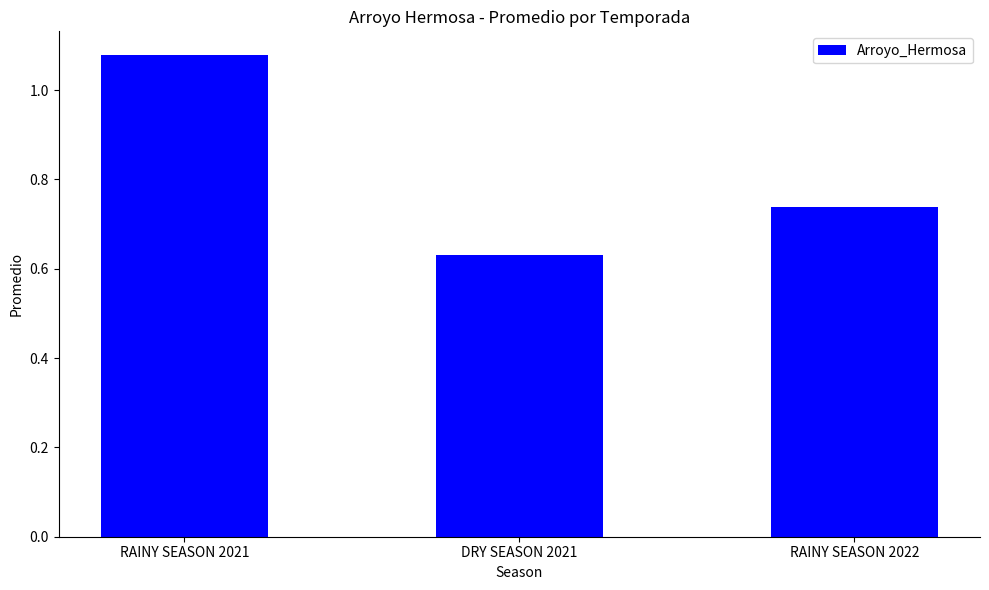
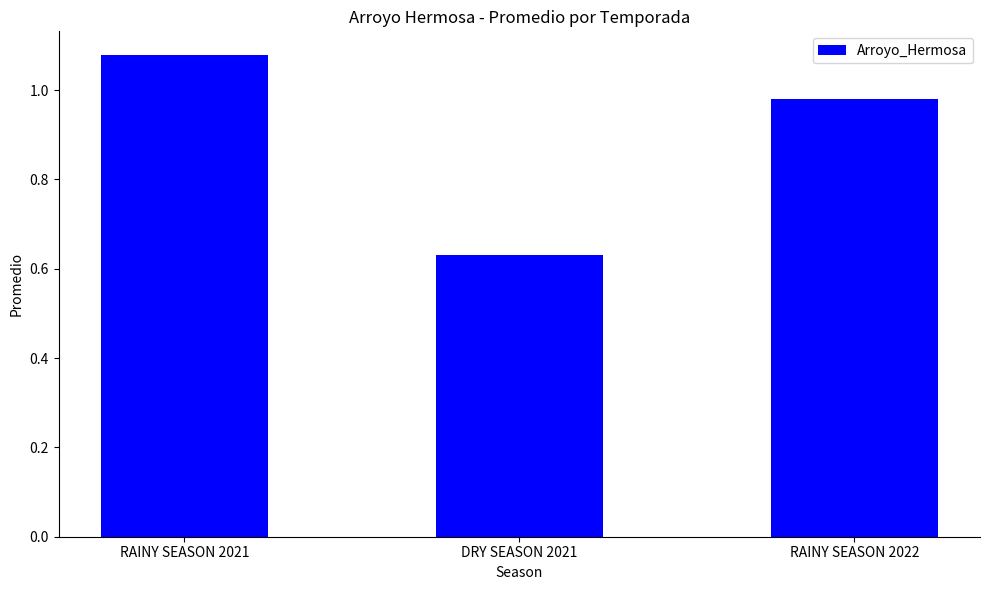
RAINY SEASON 2022: 0.74 -> 0.98
